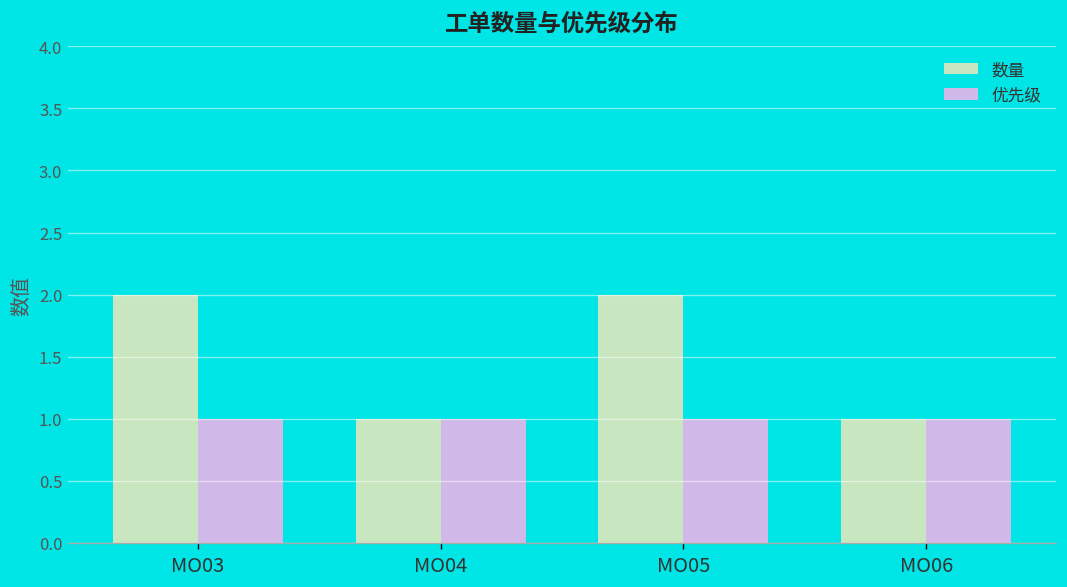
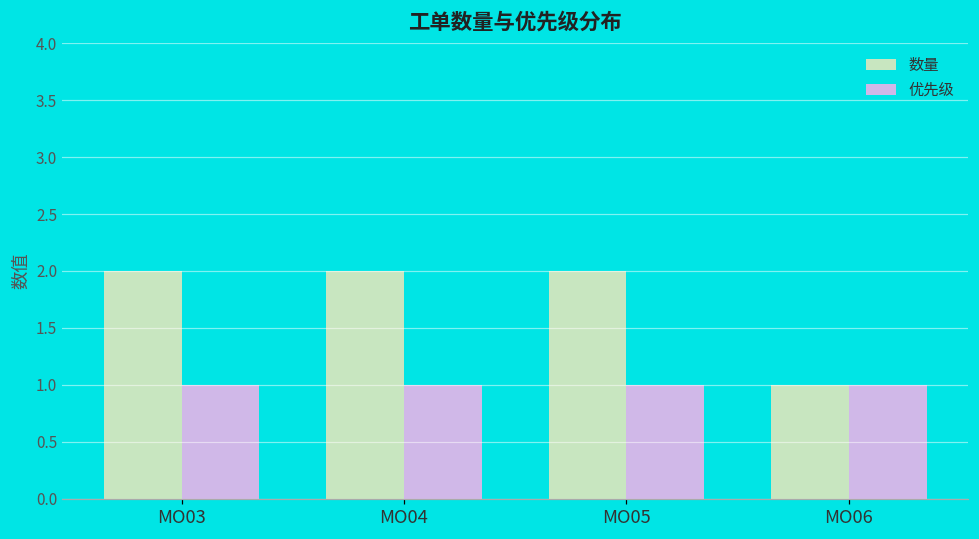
数量, MO04: 1 -> 2
